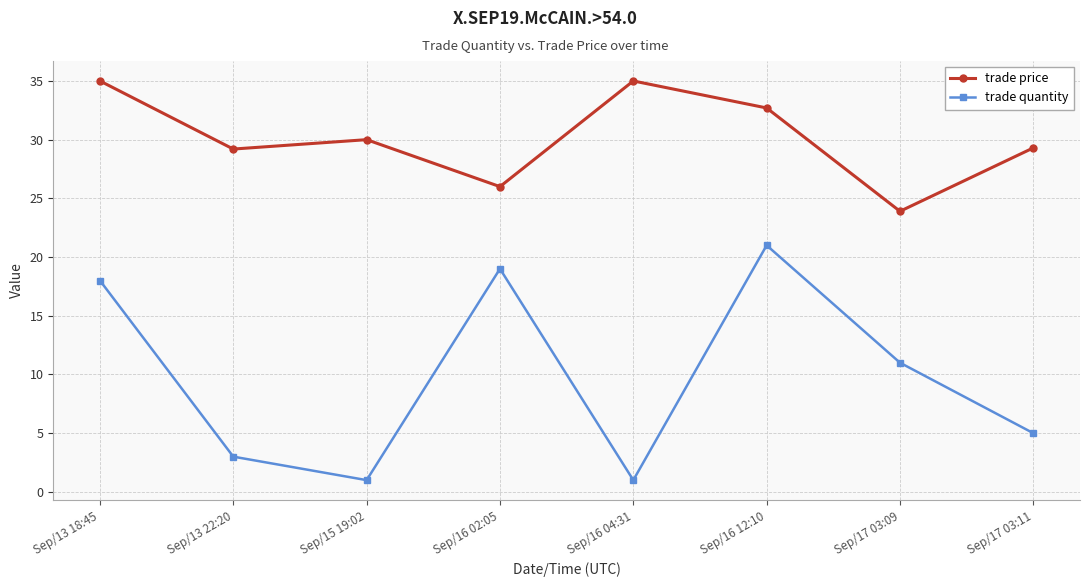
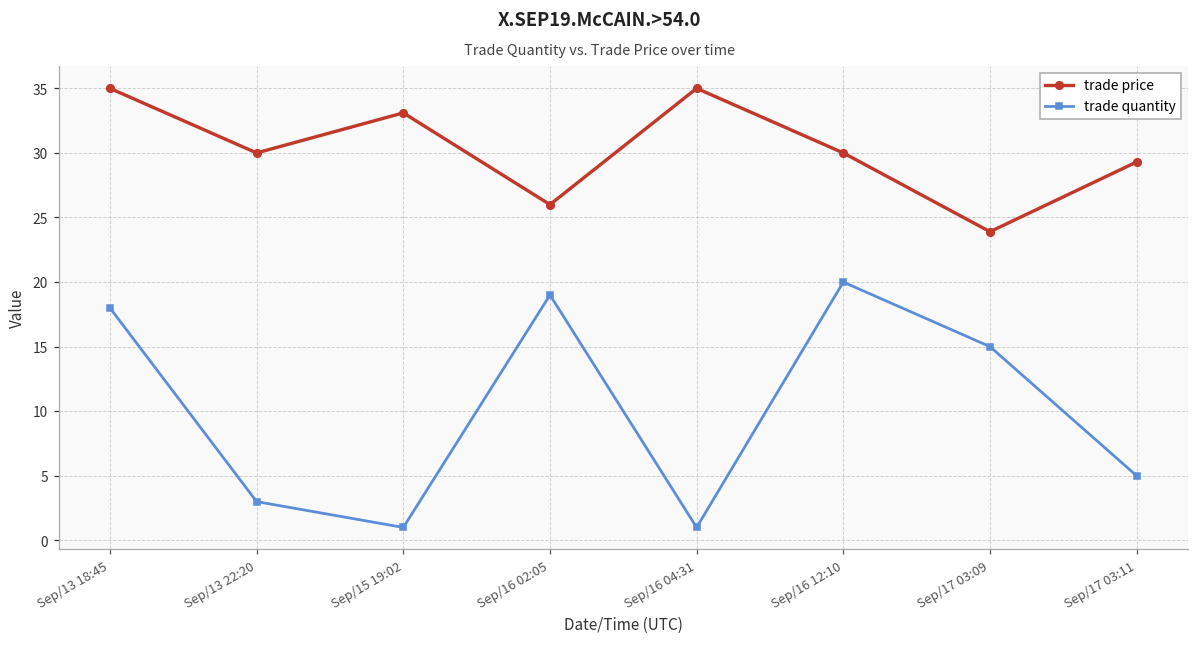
trade price, Sep/13 22:20: 29.2 -> 30.0
trade price, Sep/15 19:02: 30.0 -> 33.1
trade price, Sep/16 12:10: 32.7 -> 30.0
trade quantity, Sep/16 12:10: 21 -> 20
trade quantity, Sep/17 03:09: 11 -> 15
